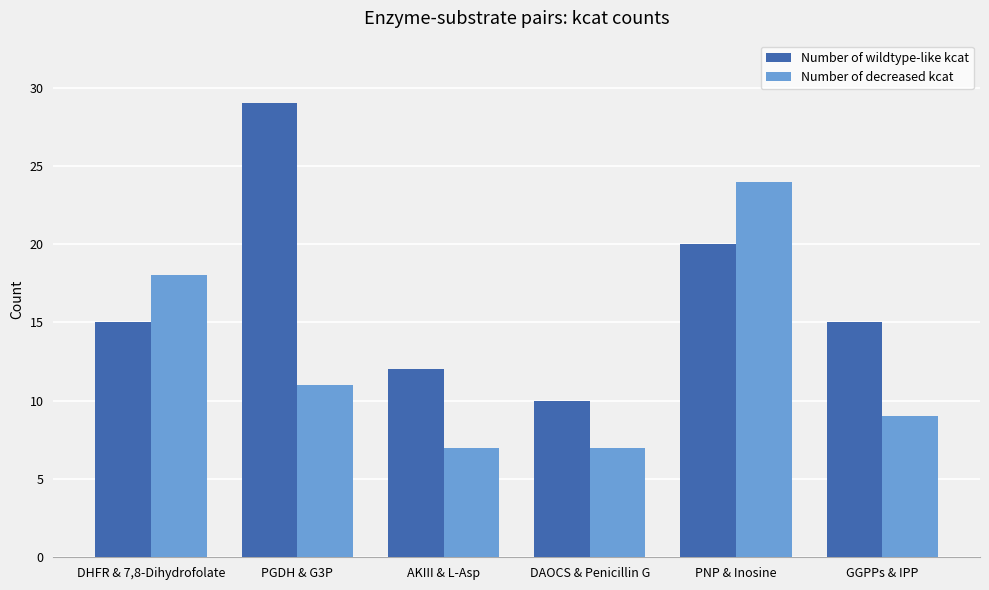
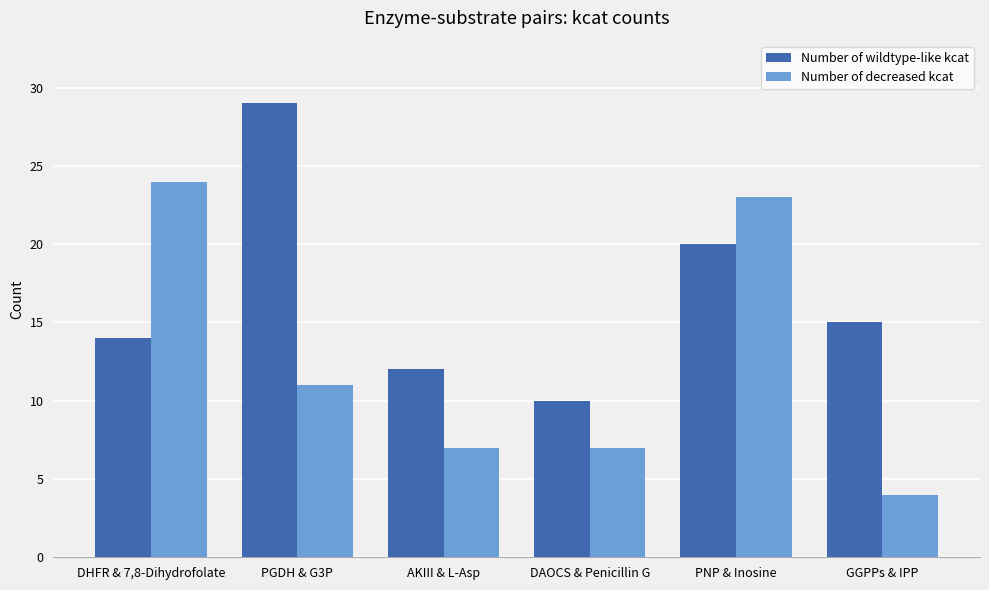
Number of wildtype-like kcat, DHFR & 7,8-Dihydrofolate: 15 -> 14
Number of decreased kcat, DHFR & 7,8-Dihydrofolate: 18 -> 24
Number of decreased kcat, PNP & Inosine: 24 -> 23
Number of decreased kcat, GGPPs & IPP: 9 -> 4
